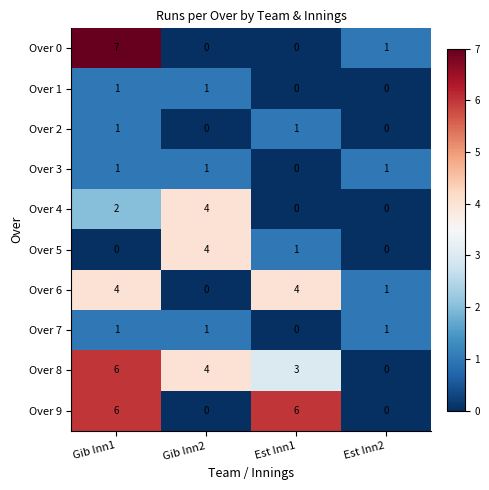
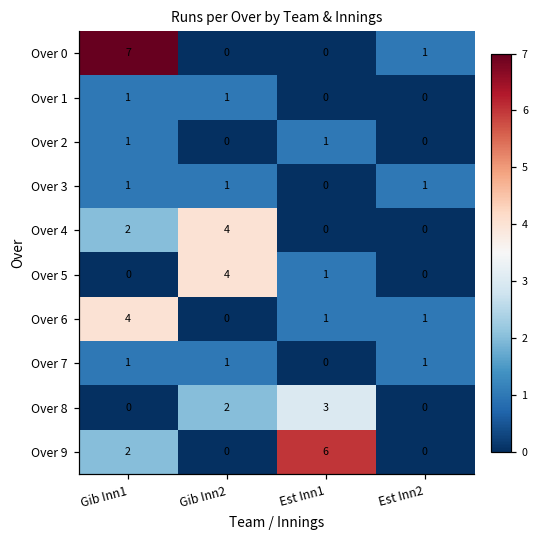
Over 6, Est Inn1: 4 -> 1
Over 8, Gib Inn1: 6 -> 0
Over 8, Gib Inn2: 4 -> 2
Over 9, Gib Inn1: 6 -> 2
